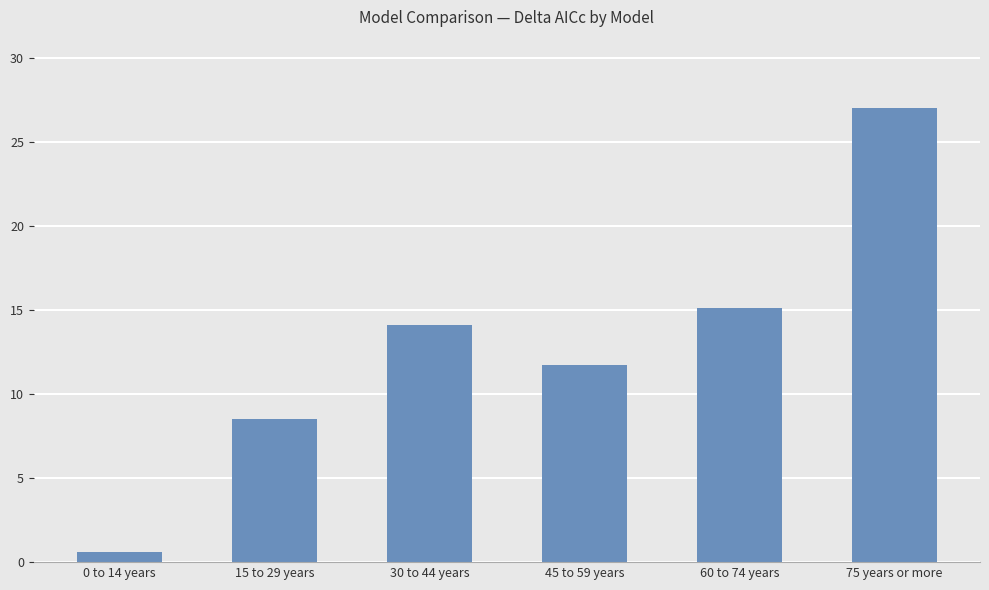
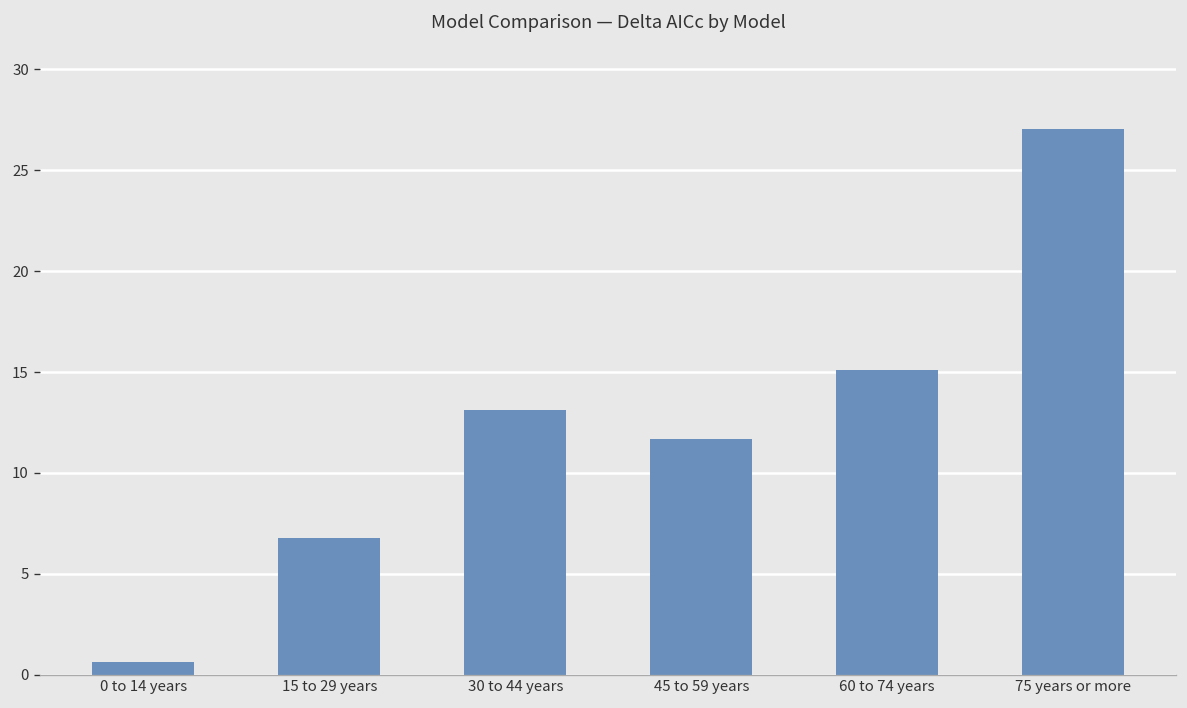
15 to 29 years: 8.5 -> 6.8
30 to 44 years: 14.1 -> 13.1
